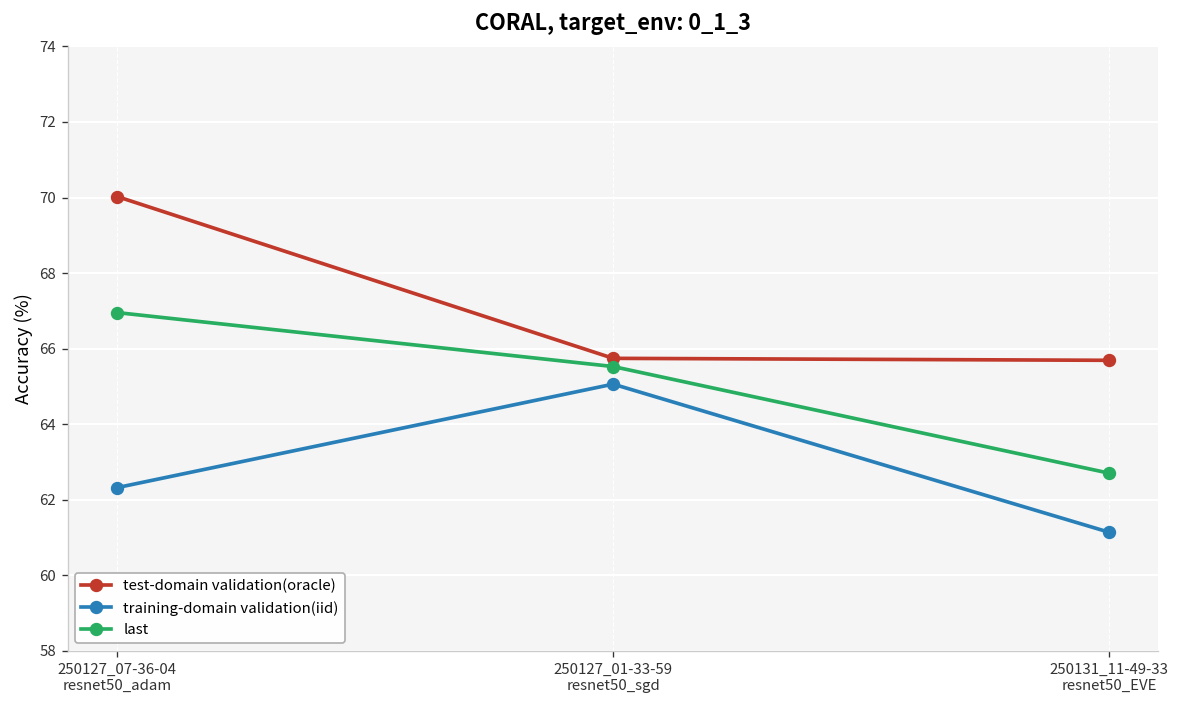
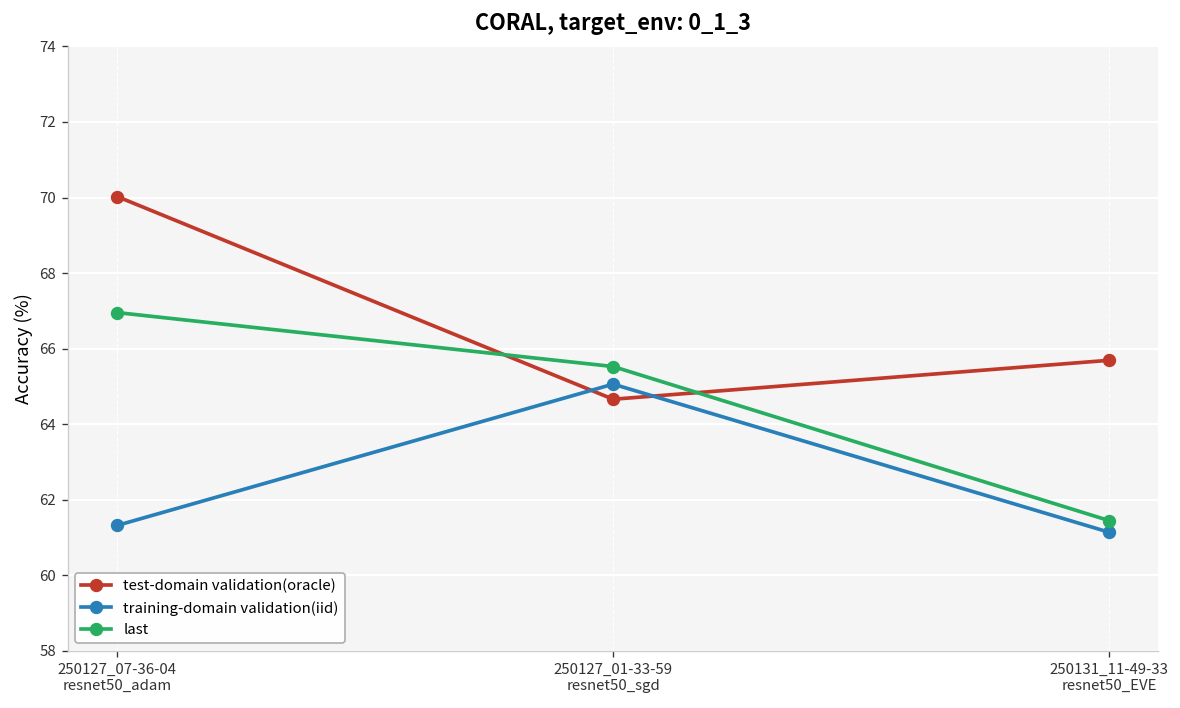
training-domain validation(iid), 250127_07-36-04 resnet50_adam: 62.3 -> 61.3
test-domain validation(oracle), 250127_01-33-59 resnet50_sgd: 65.7 -> 64.7
last, 250131_11-49-33 resnet50_EVE: 62.7 -> 61.4
